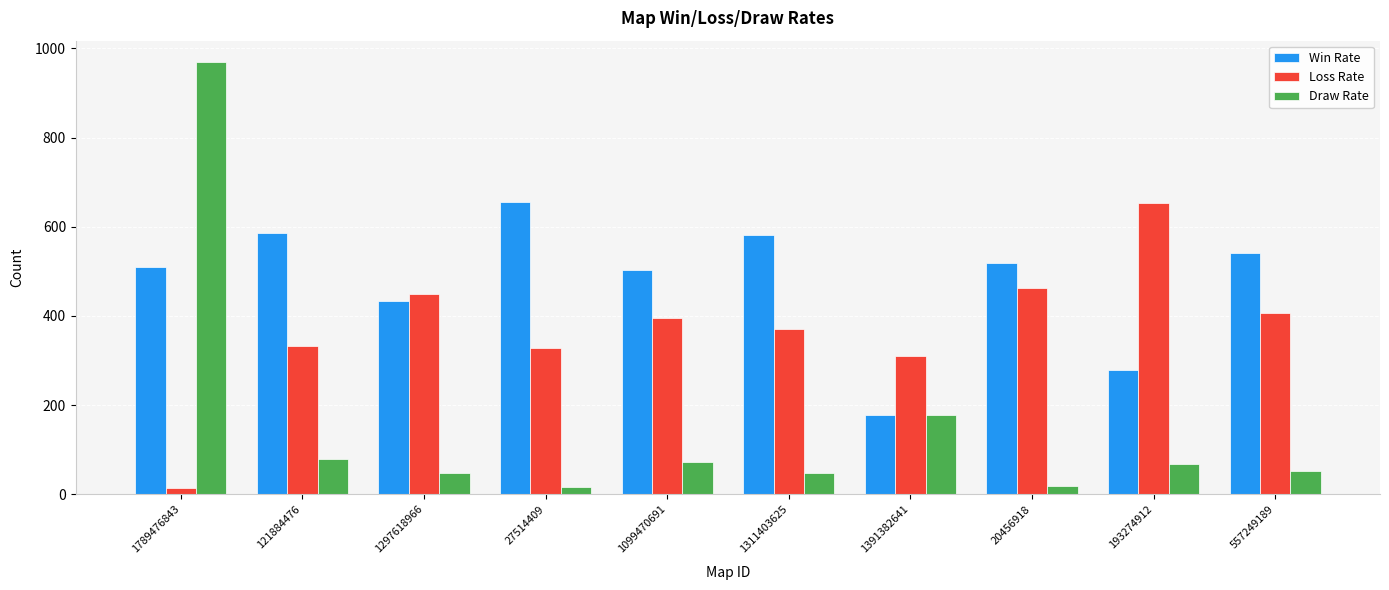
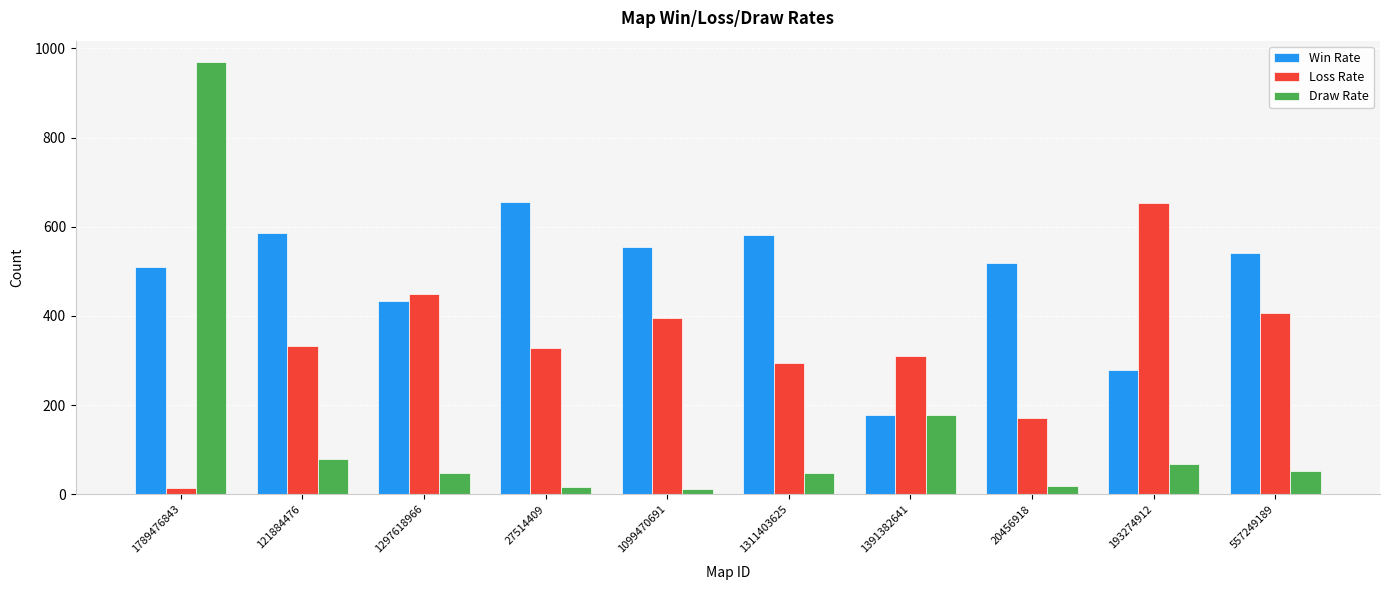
Win Rate, 1099470691: 500 -> 560
Draw Rate, 1099470691: 70 -> 10
Loss Rate, 1311403625: 370 -> 300
Loss Rate, 20456918: 460 -> 170
